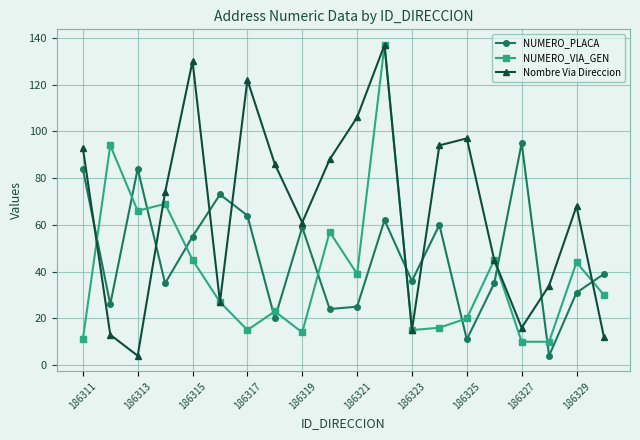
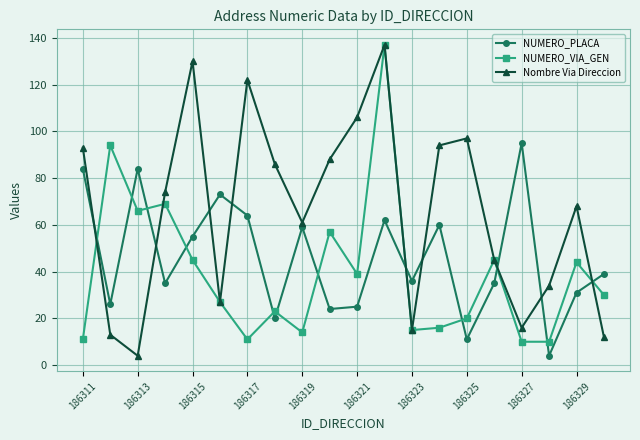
NUMERO_VIA_GEN, 186317: 15 -> 11
